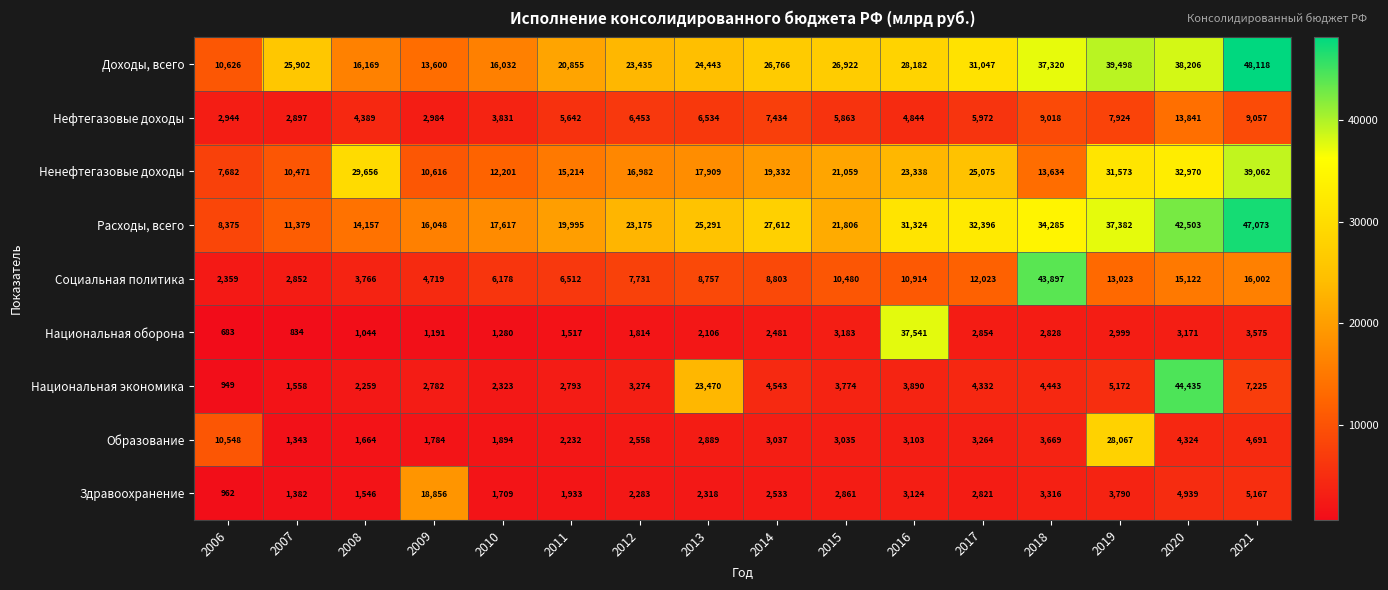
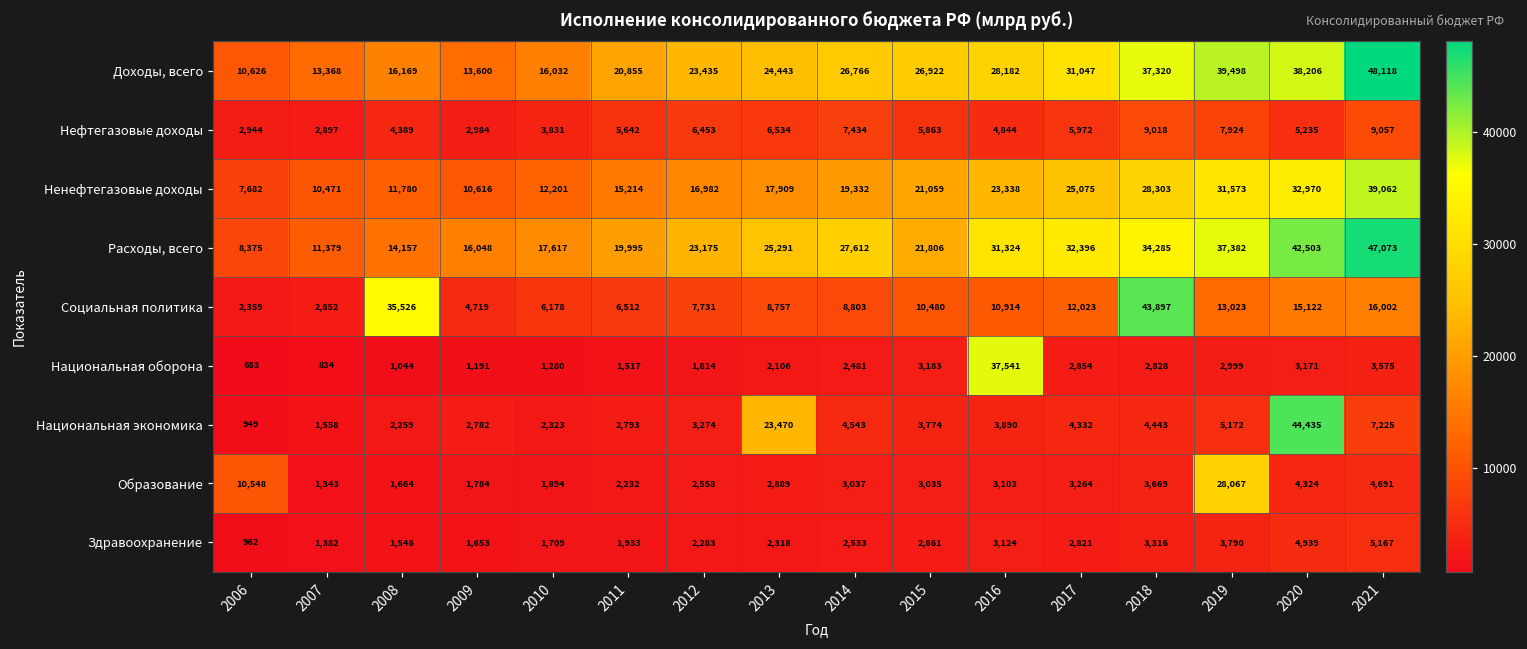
Доходы, всего, 2007: 25,902 -> 13,368
Нефтегазовые доходы, 2020: 13,841 -> 5,235
Ненефтегазовые доходы, 2008: 29,656 -> 11,780
Ненефтегазовые доходы, 2018: 13,634 -> 28,303
Социальная политика, 2008: 3,766 -> 35,526
Здравоохранение, 2009: 18,856 -> 1,653
